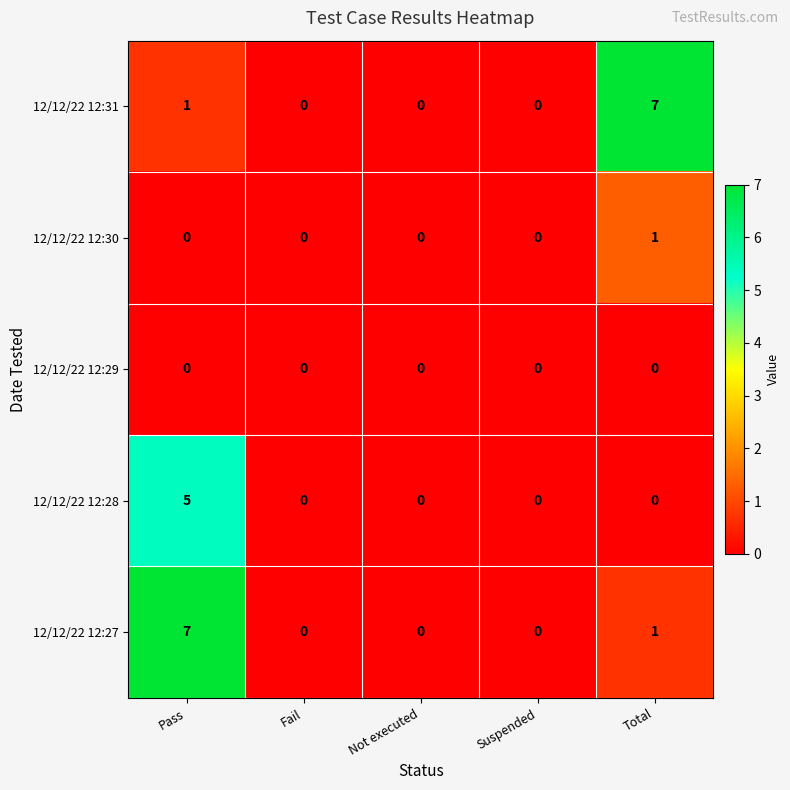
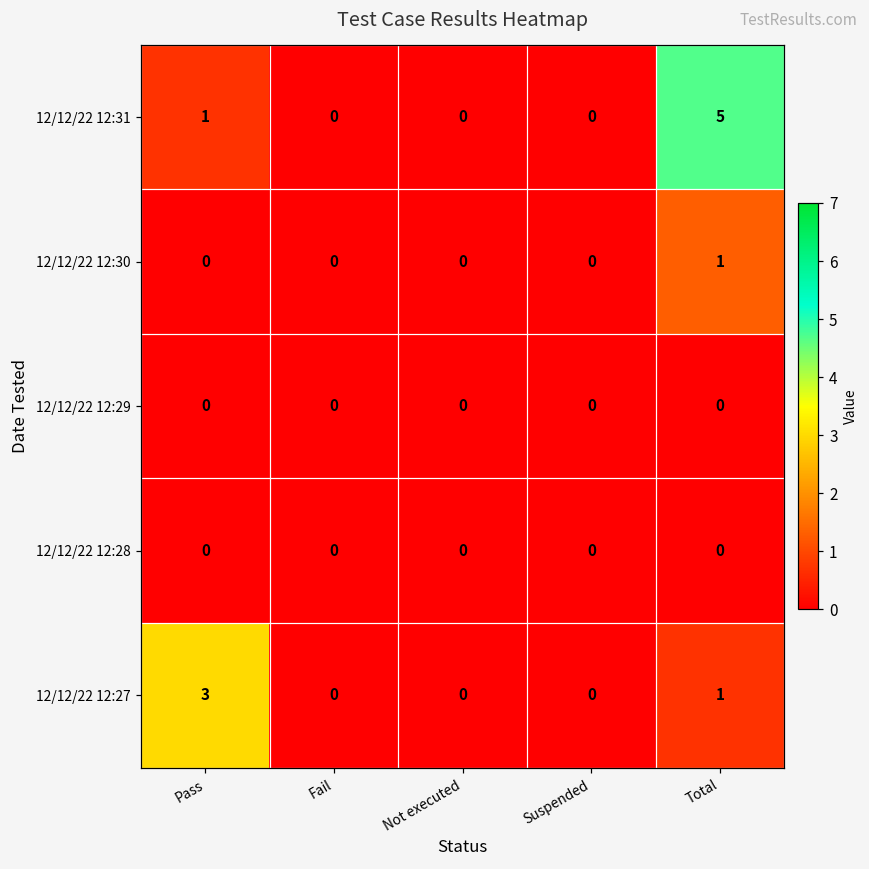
12/12/22 12:31, Total: 7 -> 5
12/12/22 12:28, Pass: 5 -> 0
12/12/22 12:27, Pass: 7 -> 3
